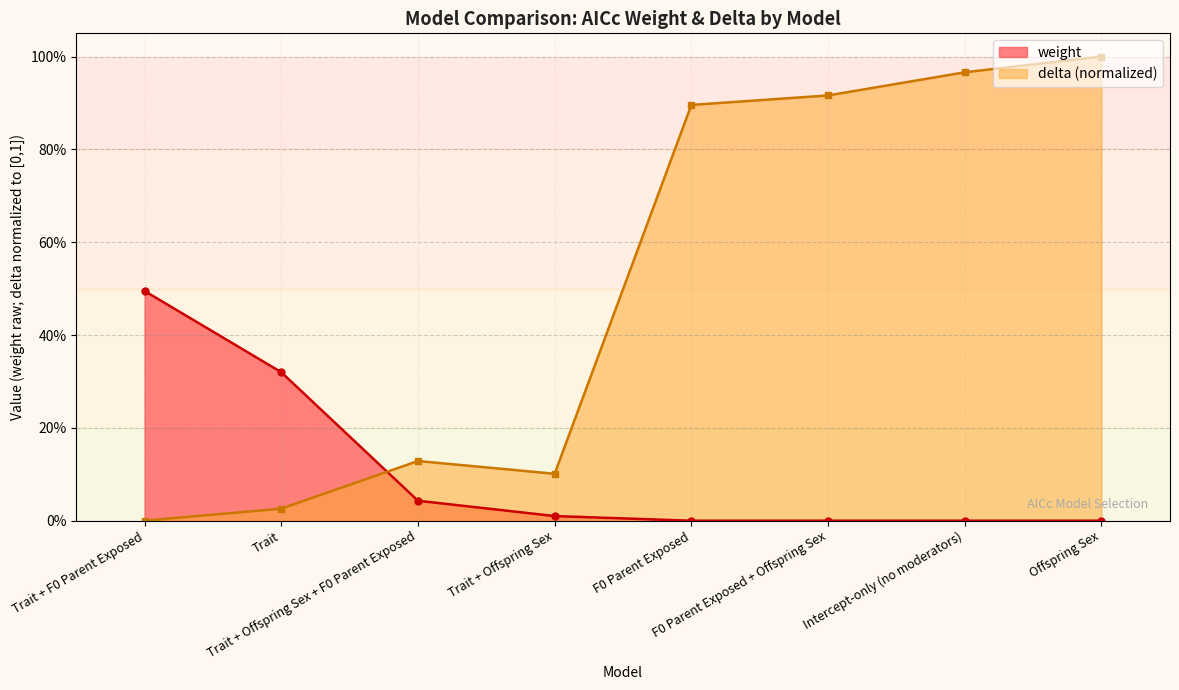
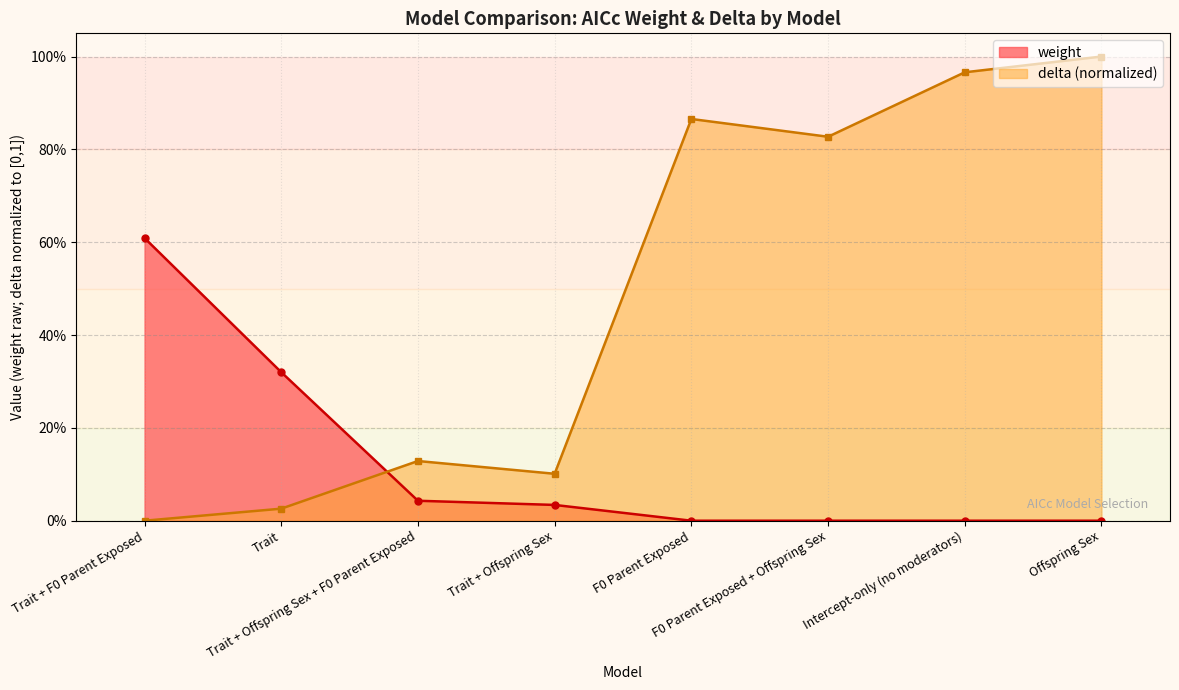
weight, Trait + F0 Parent Exposed: 50% -> 61%
weight, Trait + Offspring Sex: 1% -> 3%
delta (normalized), F0 Parent Exposed: 90% -> 87%
delta (normalized), F0 Parent Exposed + Offspring Sex: 92% -> 83%
